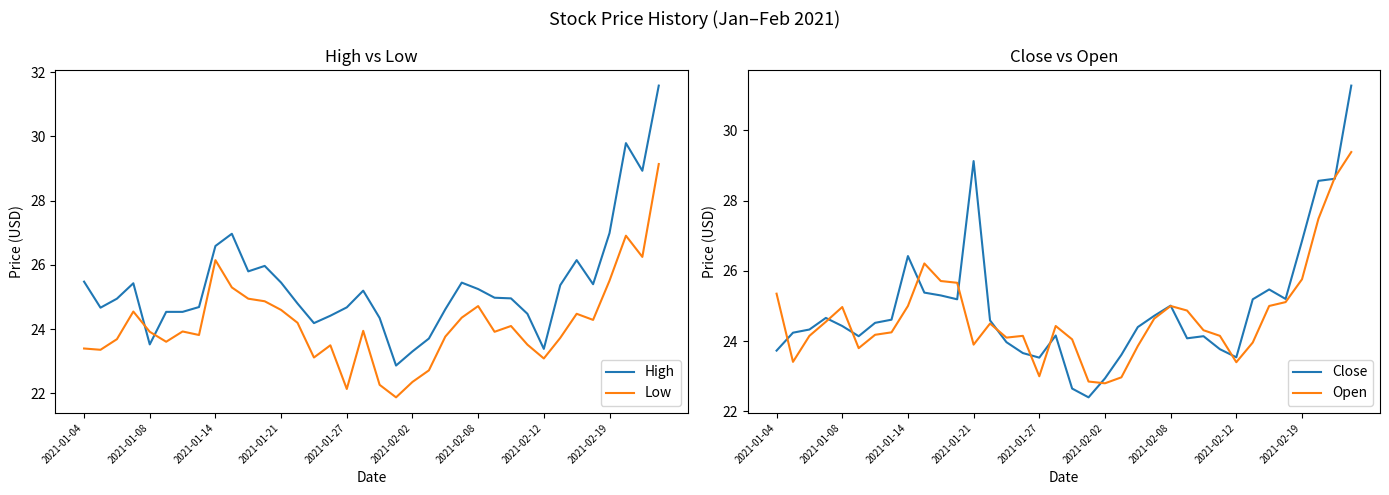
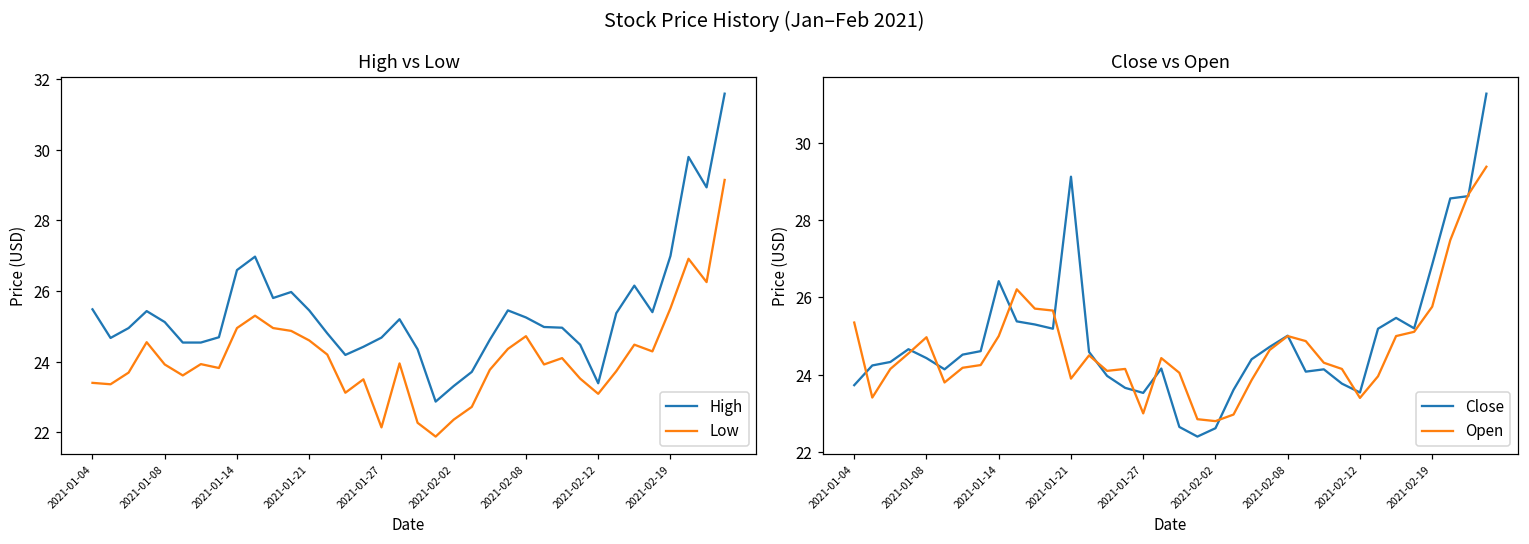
High vs Low, High, 2021-01-08: 23.5 -> 25.1
High vs Low, Low, 2021-01-14: 26.1 -> 25.0
Close vs Open, Close, 2021-02-02: 22.9 -> 22.6
